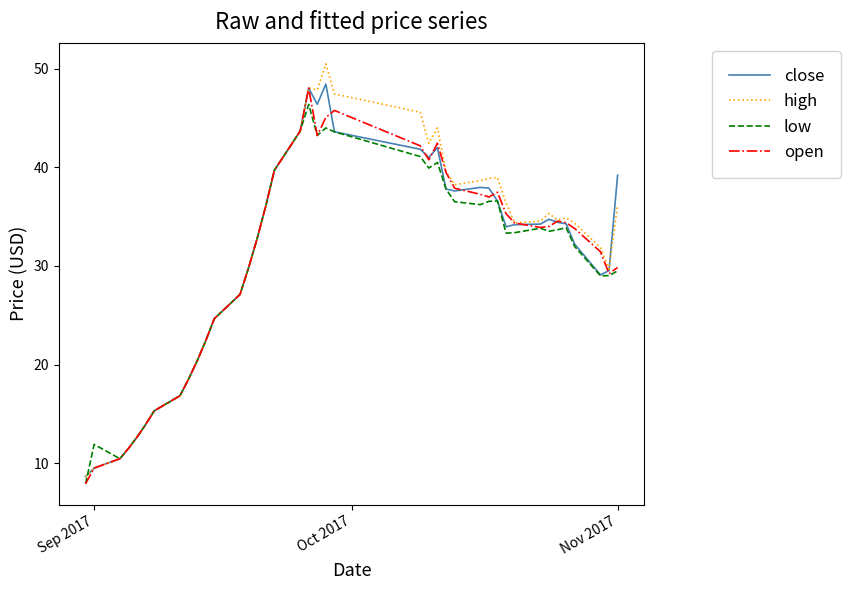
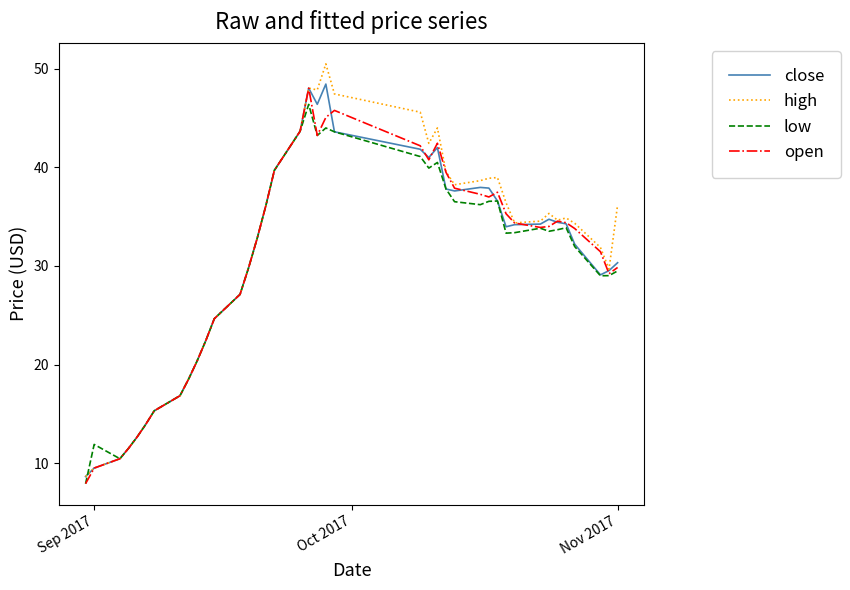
close, Nov 2017: 39 -> 30
